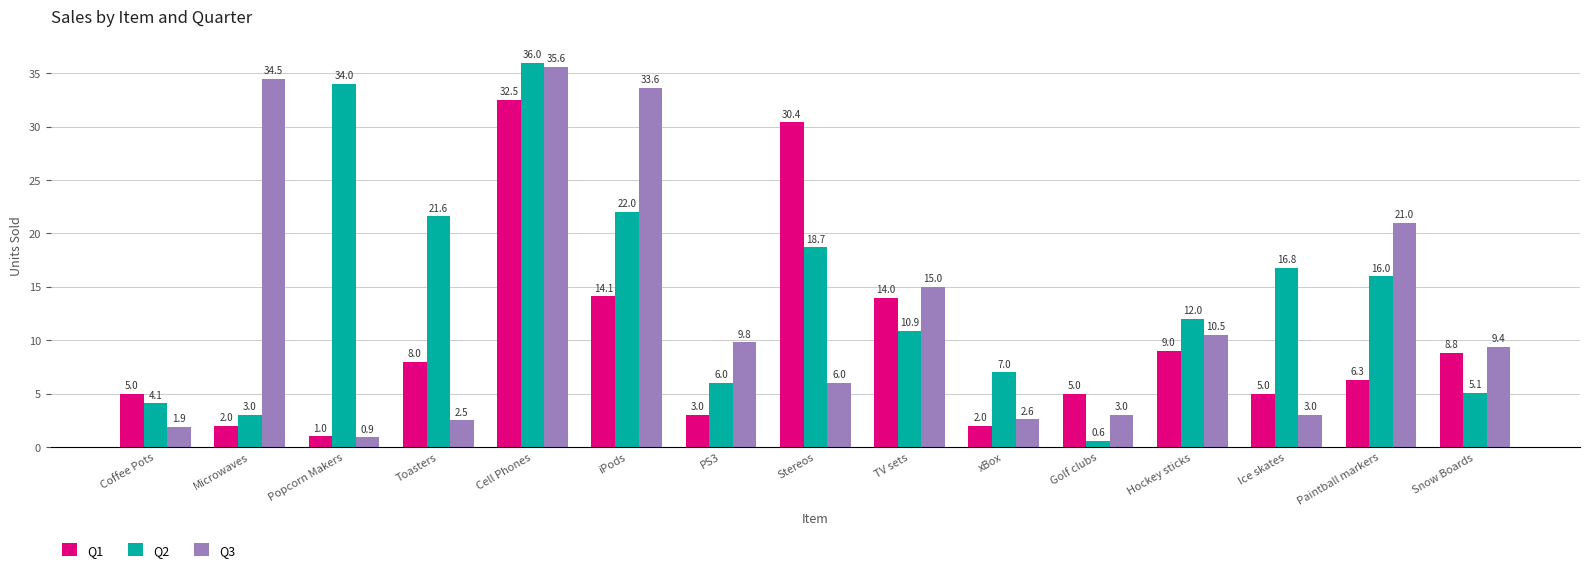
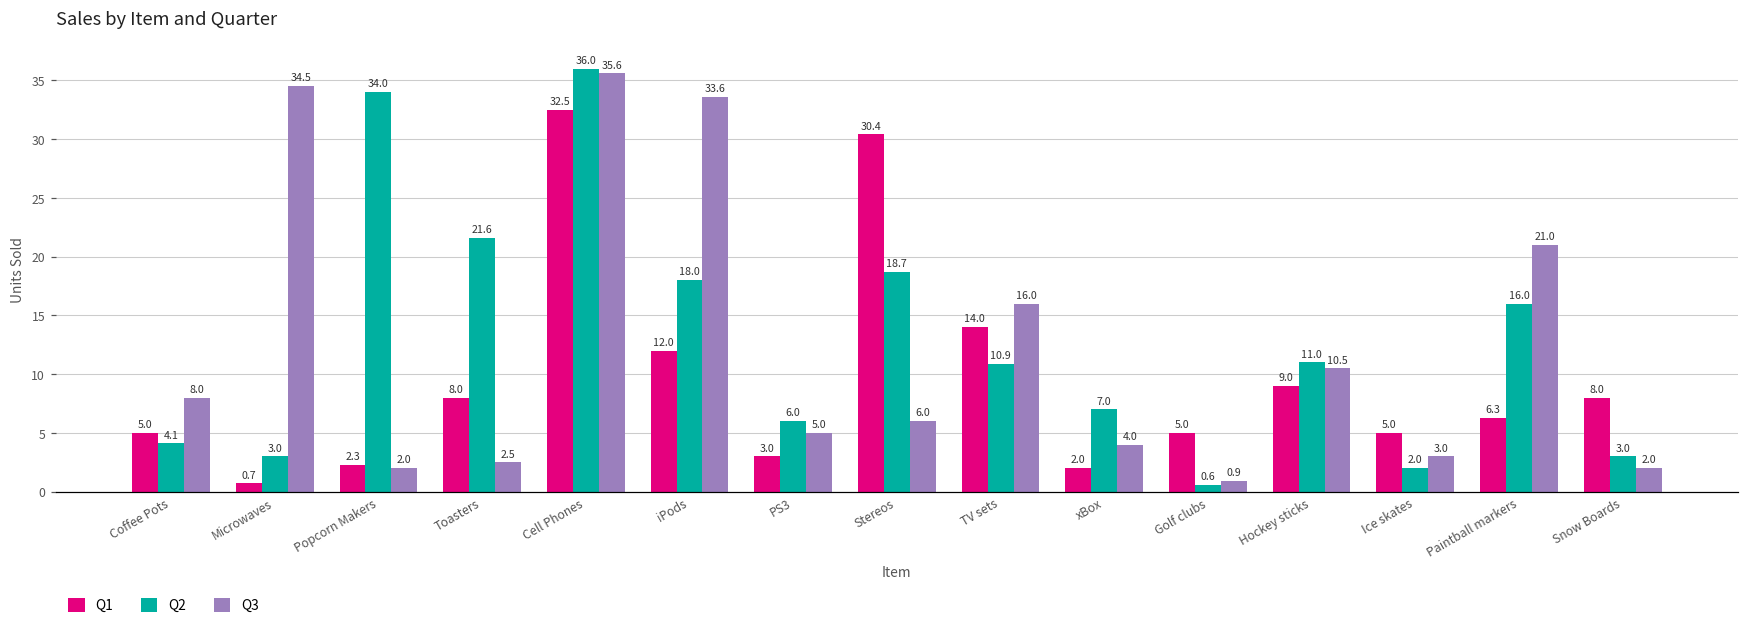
Q3, Coffee Pots: 1.9 -> 8.0
Q1, Microwaves: 2.0 -> 0.7
Q1, Popcorn Makers: 1.0 -> 2.3
Q3, Popcorn Makers: 0.9 -> 2.0
Q1, iPods: 14.1 -> 12.0
Q2, iPods: 22.0 -> 18.0
Q3, PS3: 9.8 -> 5.0
Q3, TV sets: 15.0 -> 16.0
Q3, xBox: 2.6 -> 4.0
Q3, Golf clubs: 3.0 -> 0.9
Q2, Hockey sticks: 12.0 -> 11.0
Q2, Ice skates: 16.8 -> 2.0
Q1, Snow Boards: 8.8 -> 8.0
Q2, Snow Boards: 5.1 -> 3.0
Q3, Snow Boards: 9.4 -> 2.0
